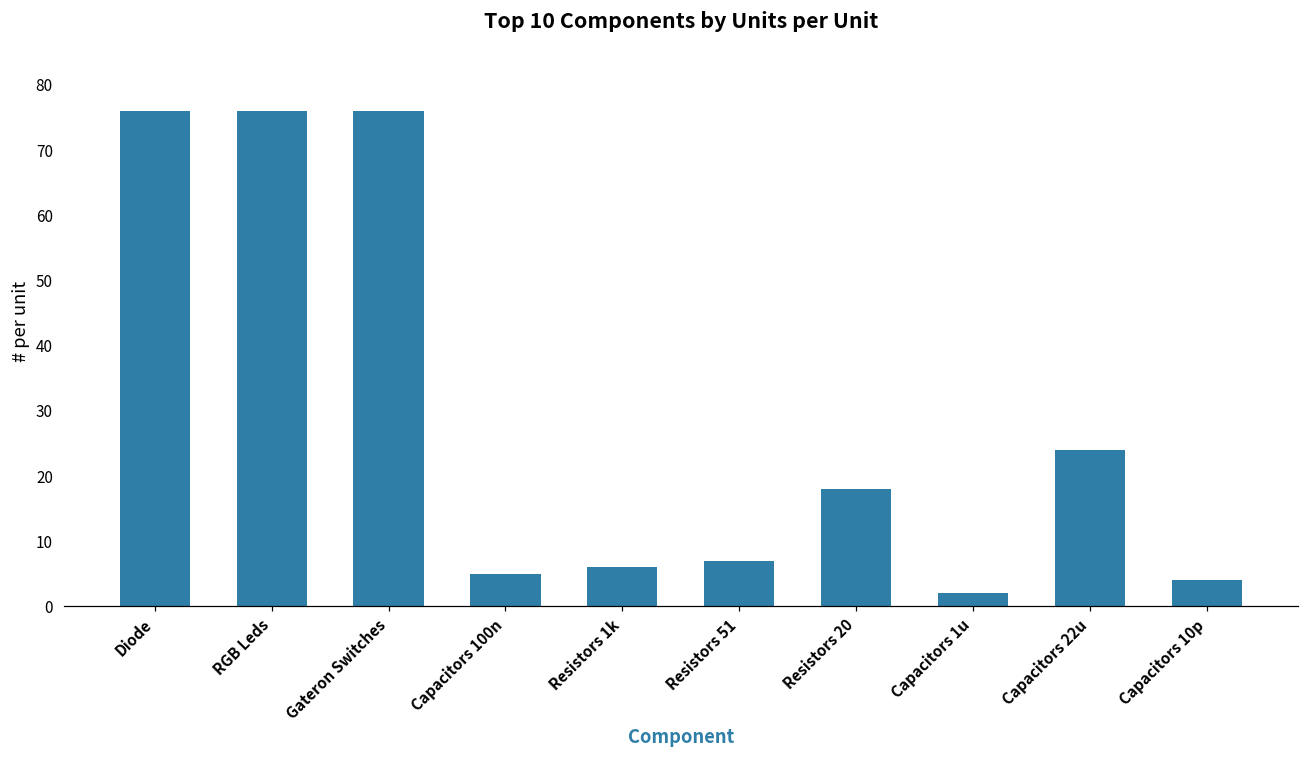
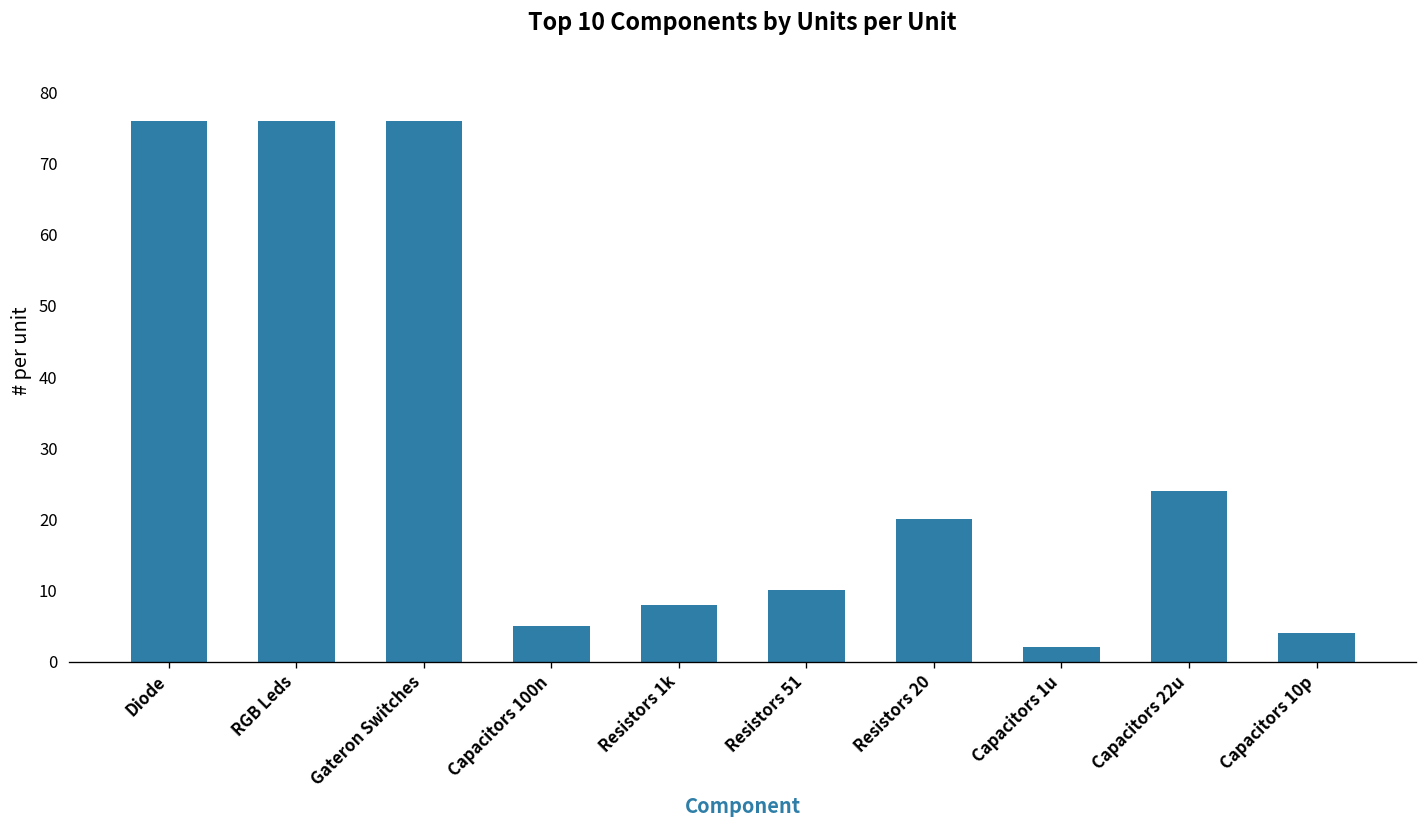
Resistors 1k: 6 -> 8
Resistors 51: 7 -> 10
Resistors 20: 18 -> 20
